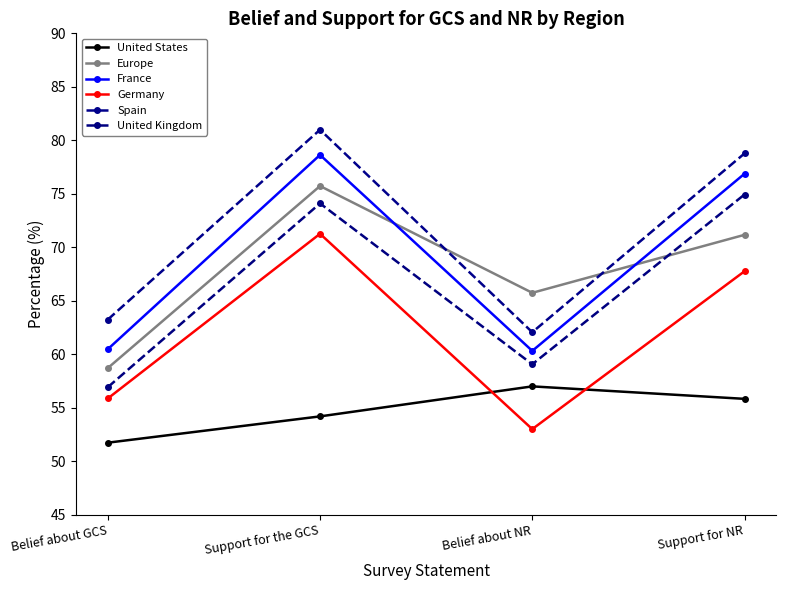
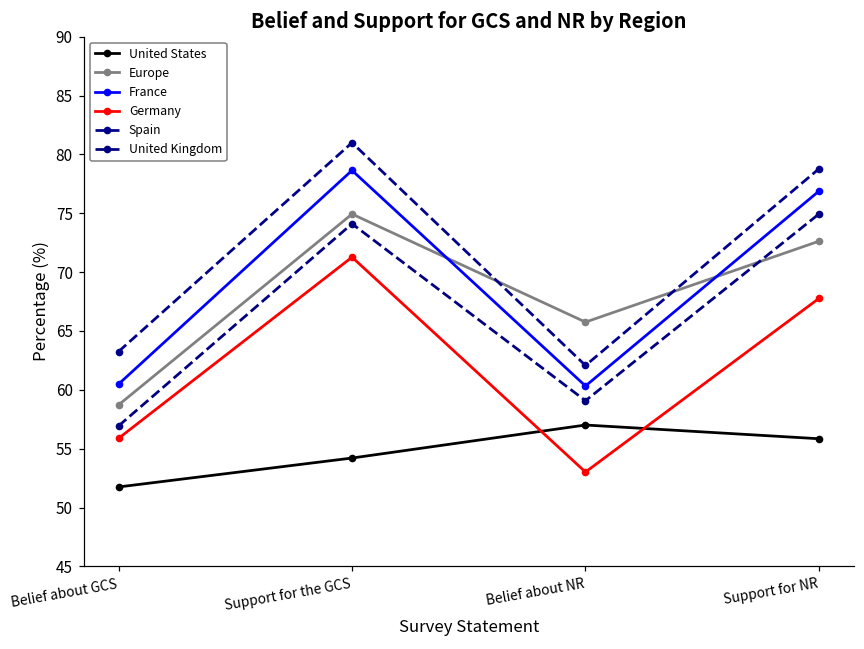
Europe, Support for the GCS: 75.7 -> 74.9
Europe, Support for NR: 71.2 -> 72.6
